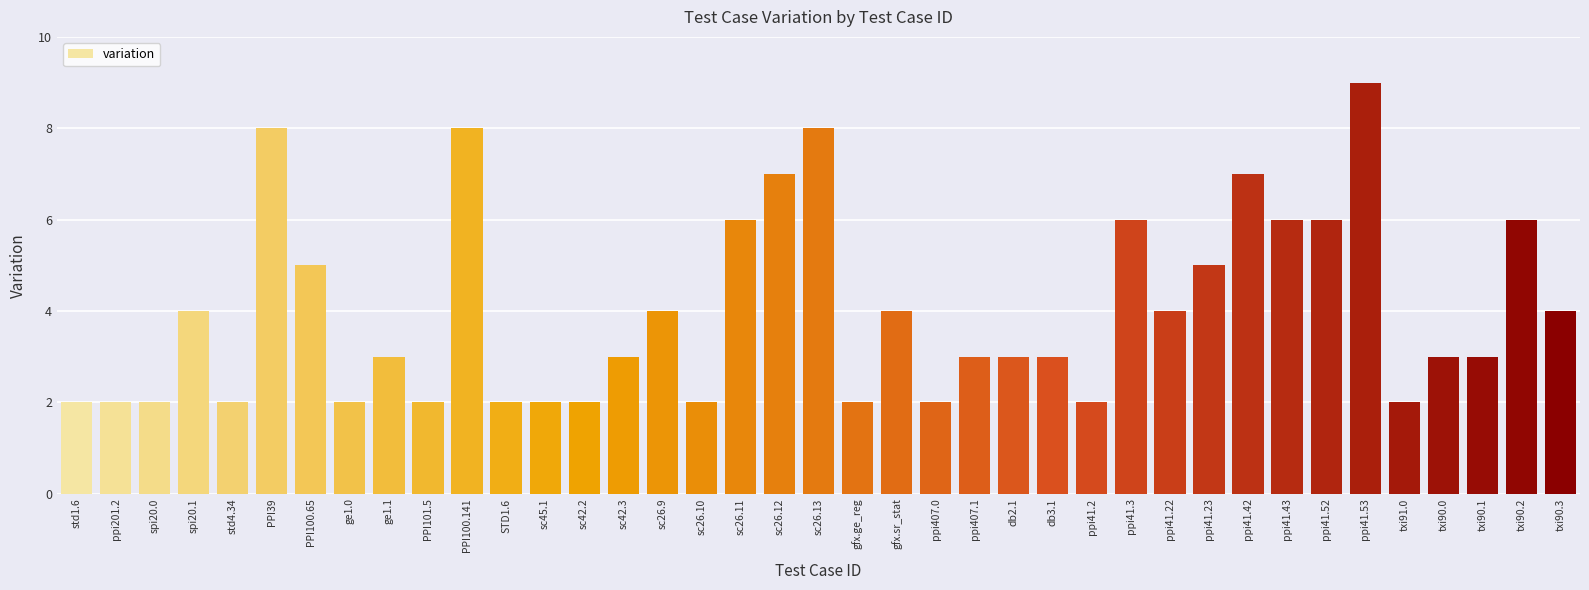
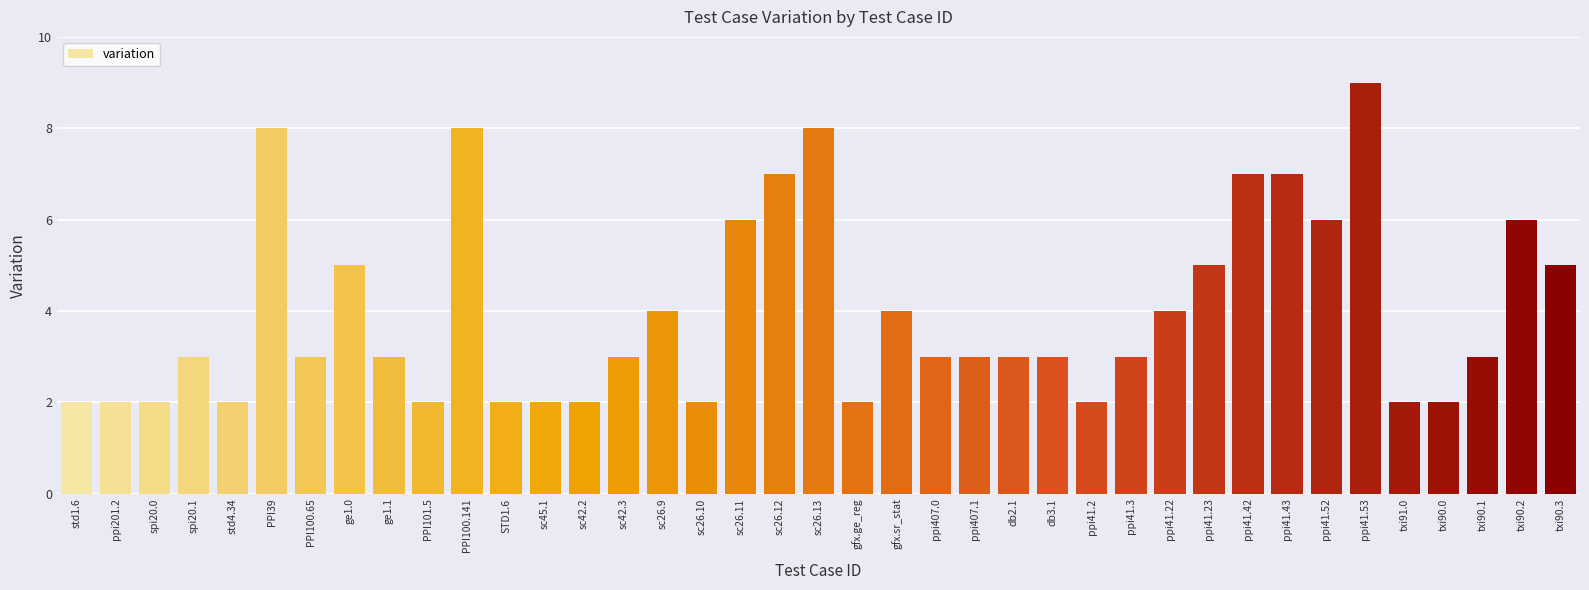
spi20.1: 4 -> 3
PPI100.65: 5 -> 3
ge1.0: 2 -> 5
ppi407.0: 2 -> 3
ppi41.3: 6 -> 3
ppi41.43: 6 -> 7
txi90.0: 3 -> 2
txi90.3: 4 -> 5
